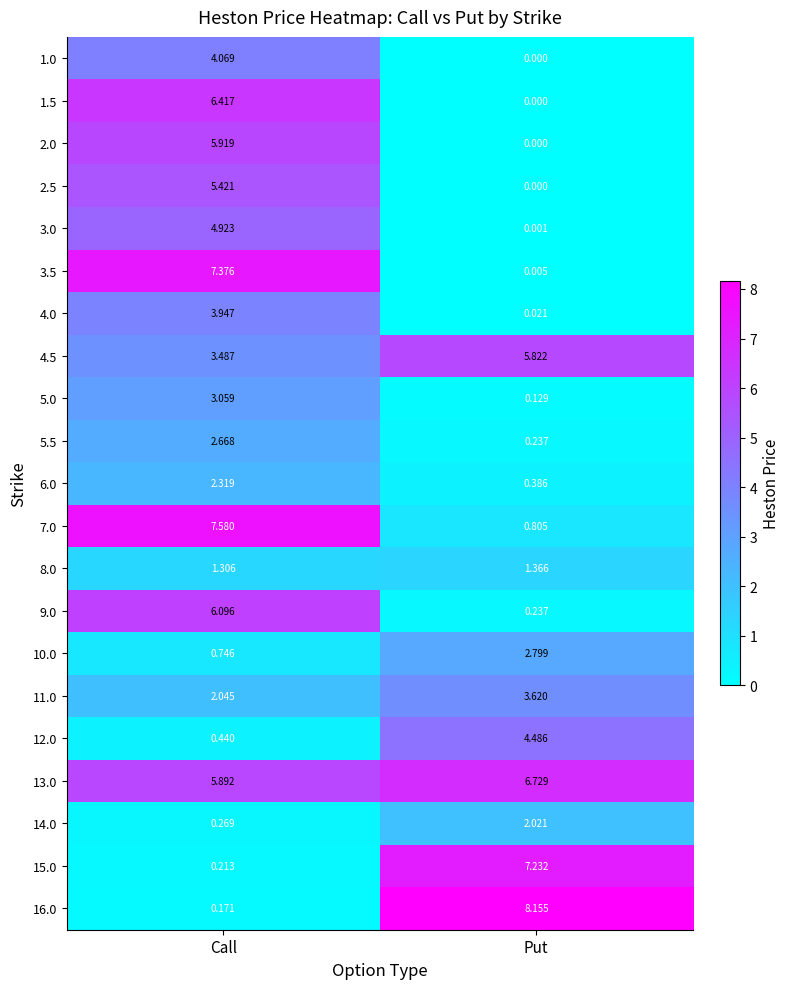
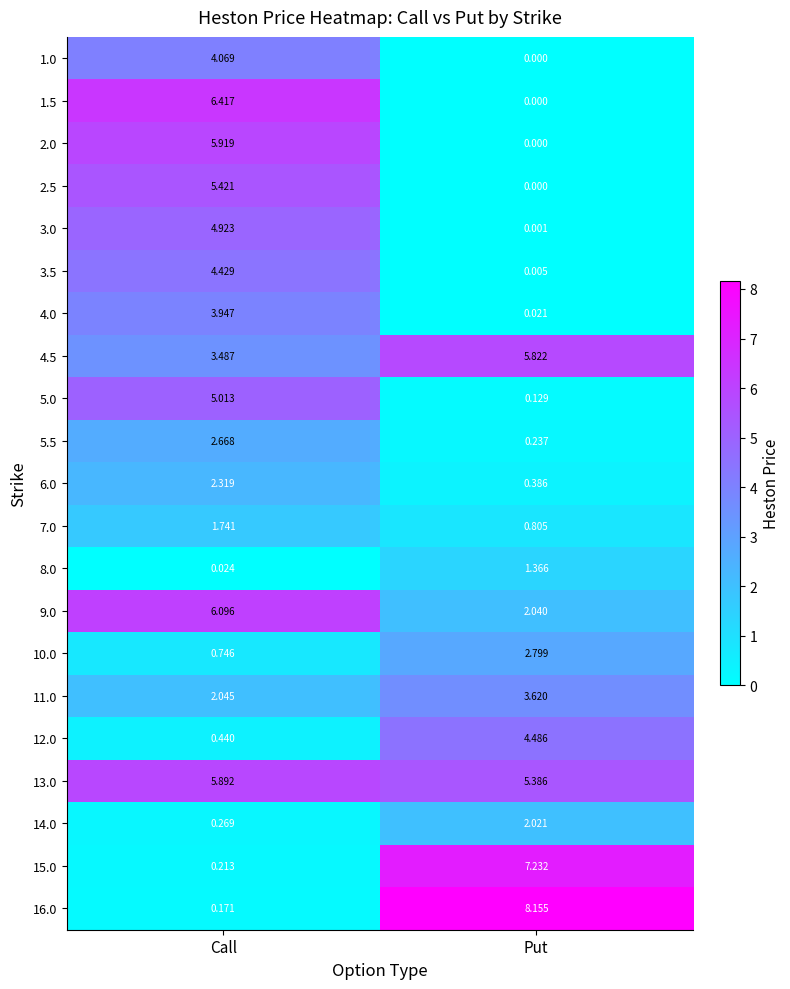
3.5, Call: 7.376 -> 4.429
5.0, Call: 3.059 -> 5.013
7.0, Call: 7.580 -> 1.741
8.0, Call: 1.306 -> 0.024
9.0, Put: 0.237 -> 2.040
13.0, Put: 6.729 -> 5.386
